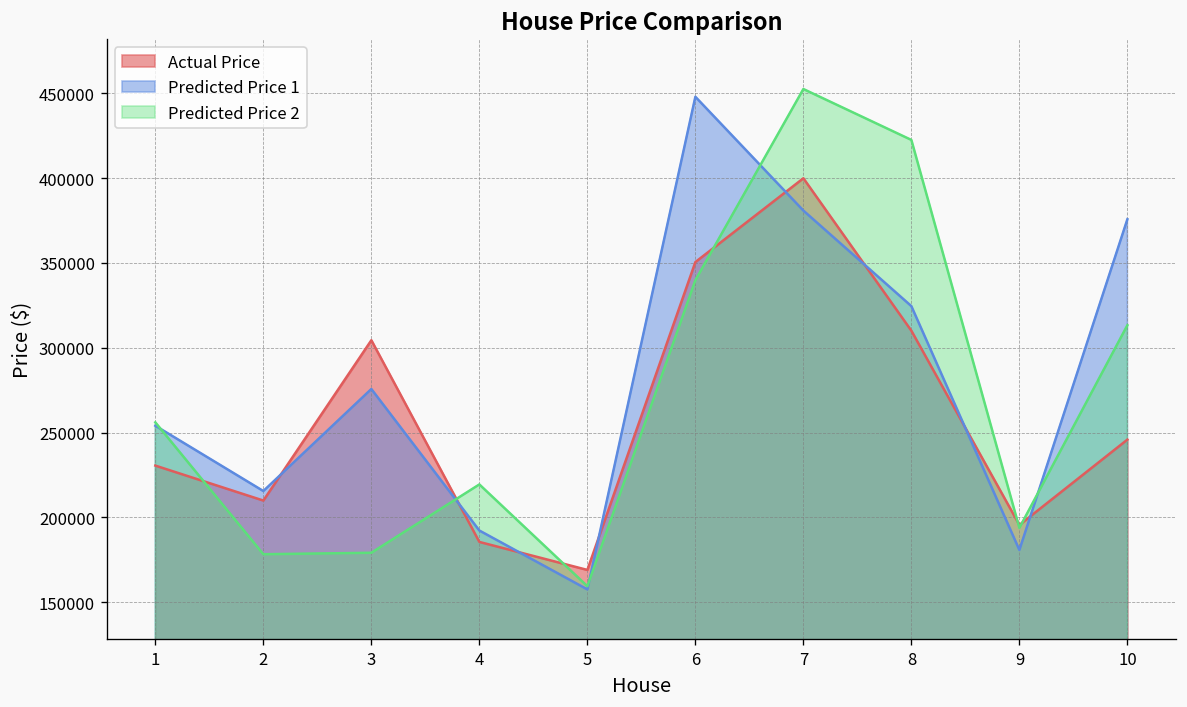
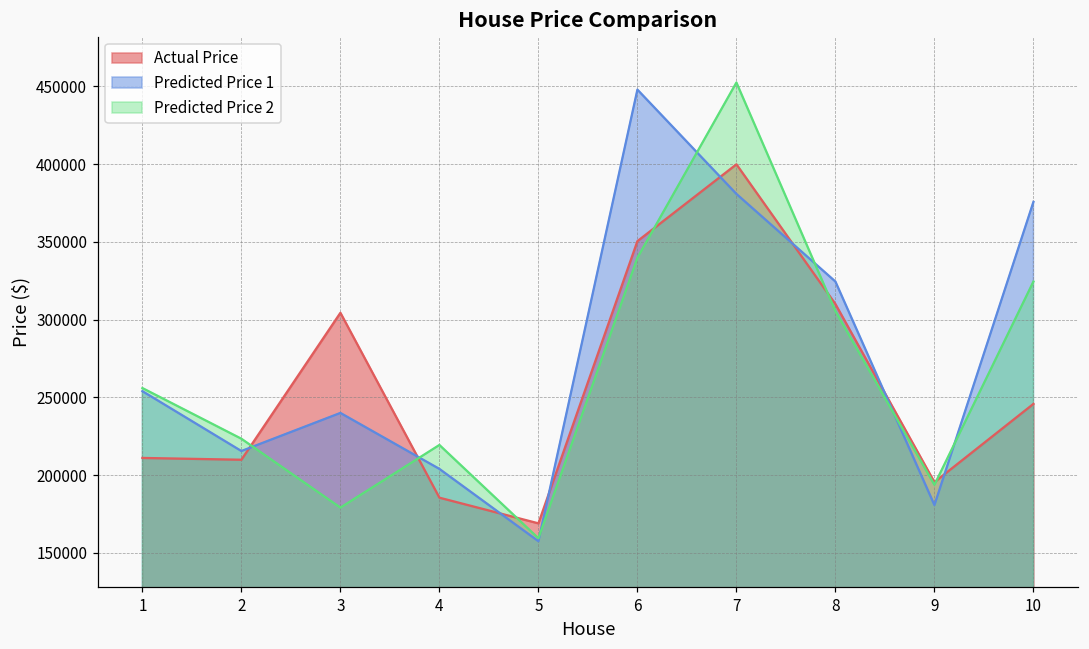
Actual Price, 1: 231000 -> 211000
Predicted Price 2, 2: 178000 -> 223000
Predicted Price 1, 3: 276000 -> 240000
Predicted Price 1, 4: 192000 -> 204000
Predicted Price 2, 8: 422000 -> 306000
Predicted Price 2, 10: 313000 -> 325000
